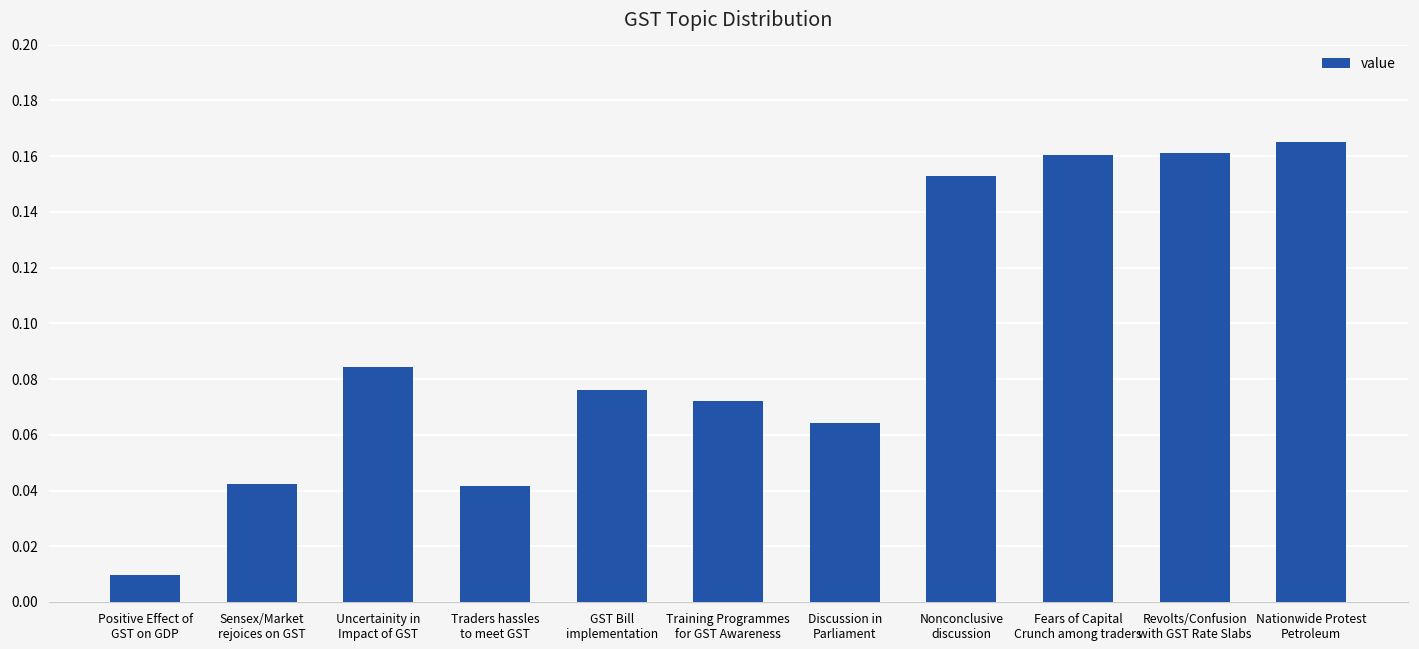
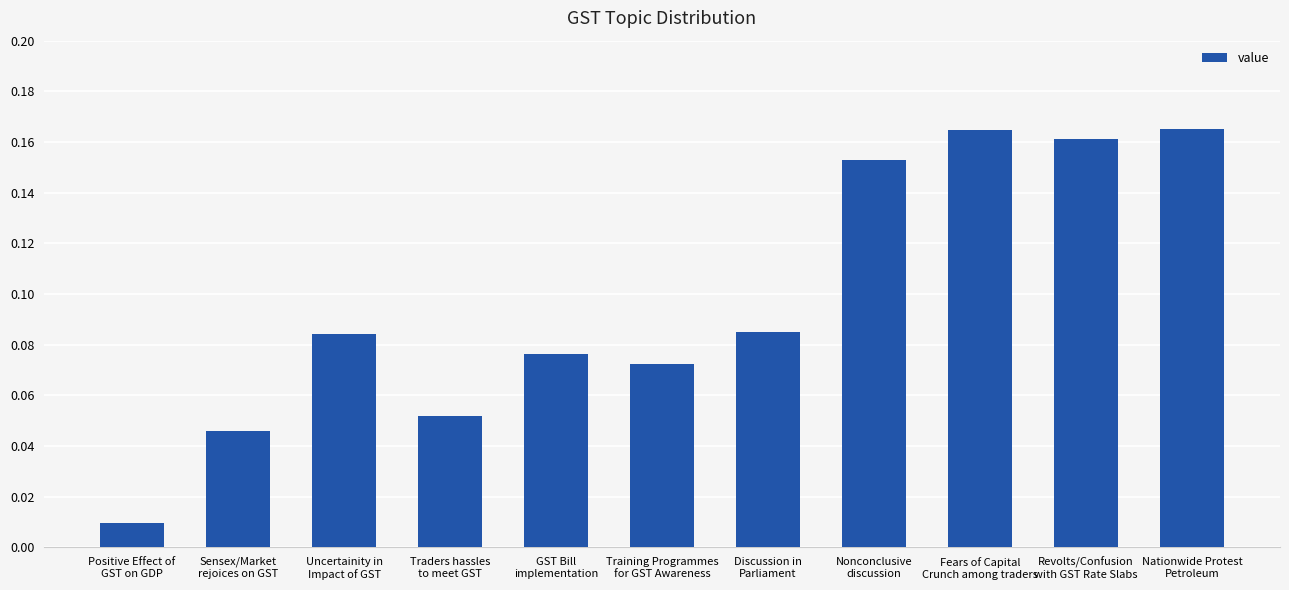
Sensex/Market rejoices on GST: 0.042 -> 0.046
Traders hassles to meet GST: 0.042 -> 0.052
Discussion in Parliament: 0.064 -> 0.085
Fears of Capital Crunch among traders: 0.160 -> 0.165
